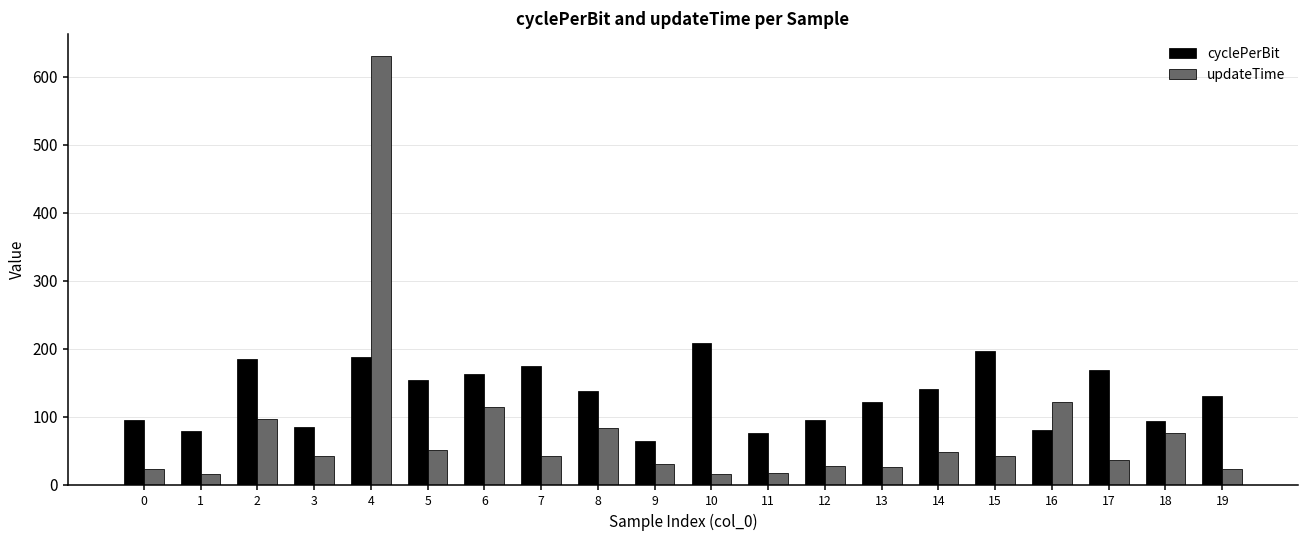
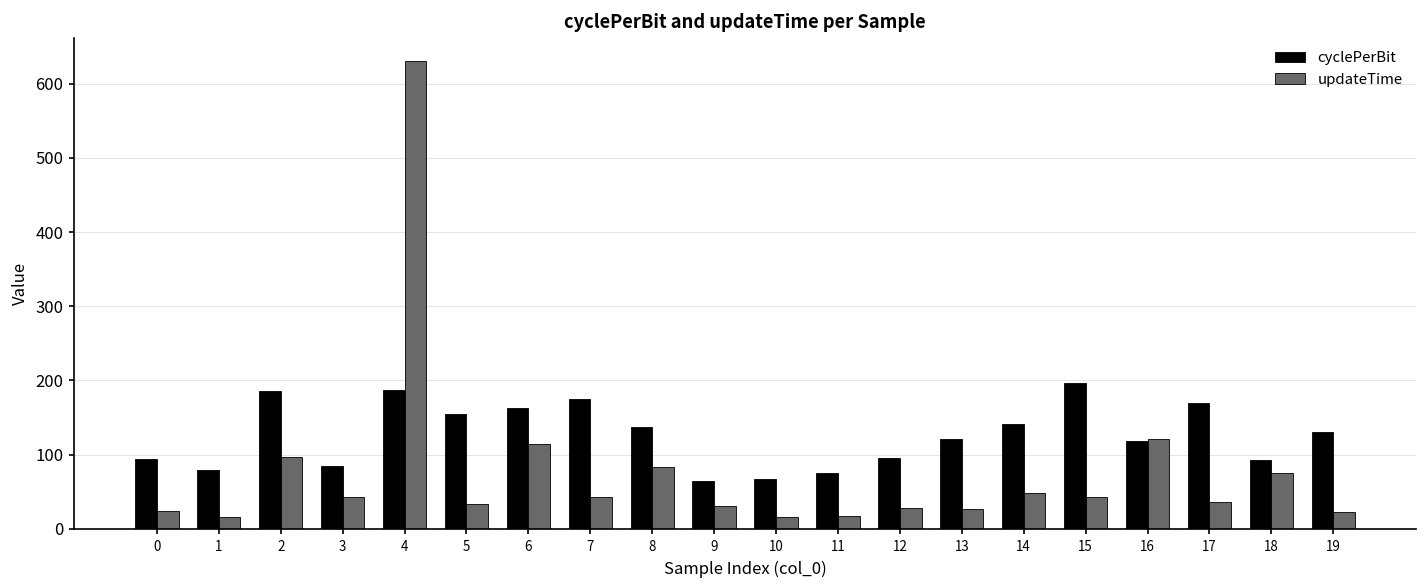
updateTime, 5: 50 -> 30
cyclePerBit, 10: 210 -> 70
cyclePerBit, 16: 80 -> 120
